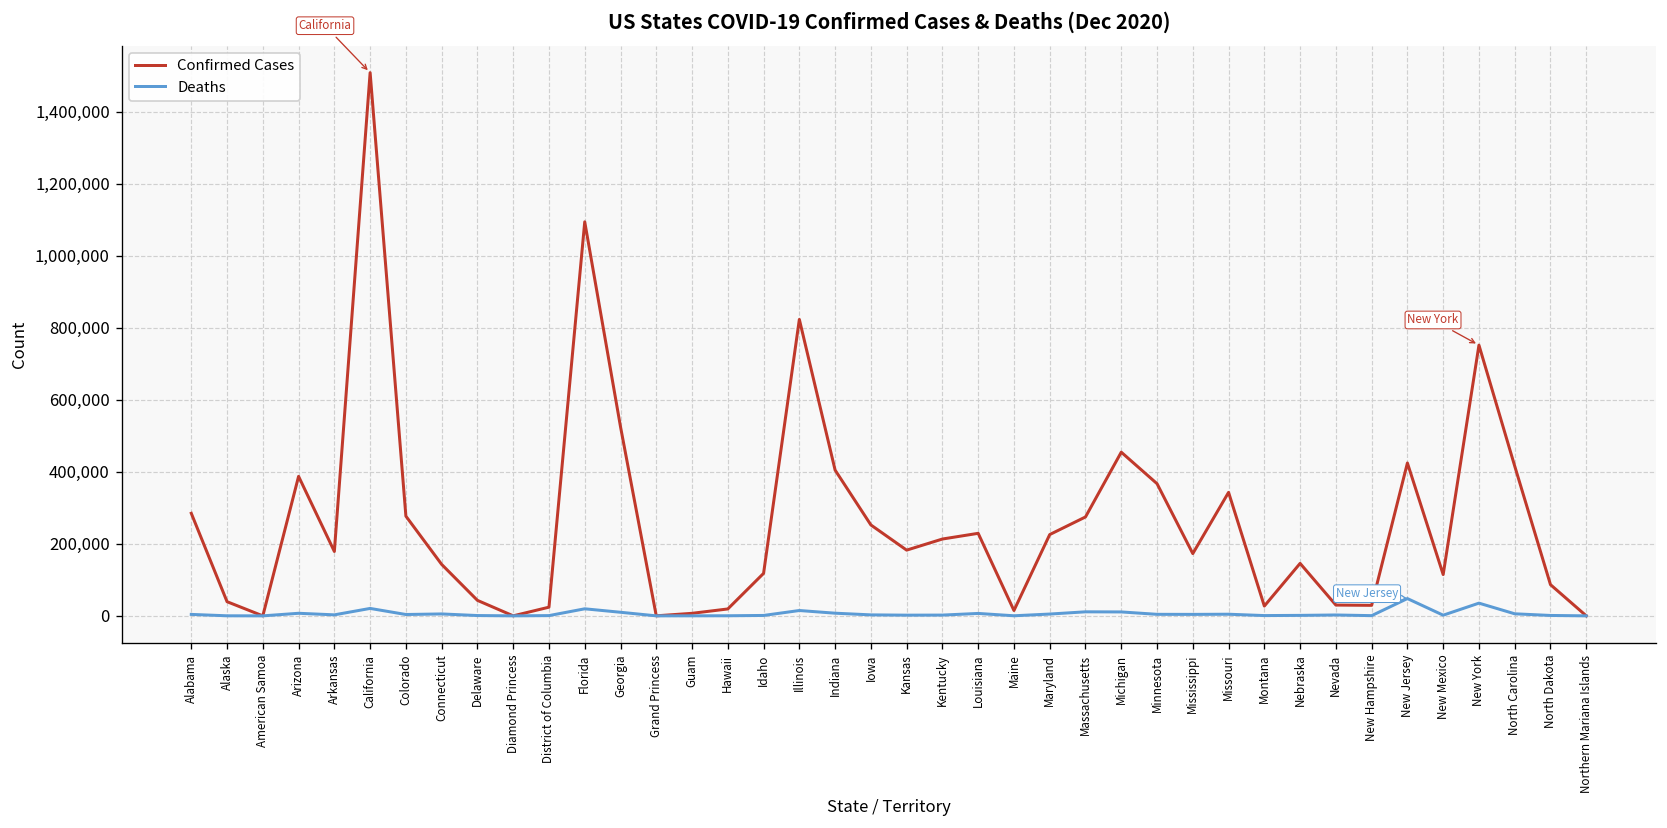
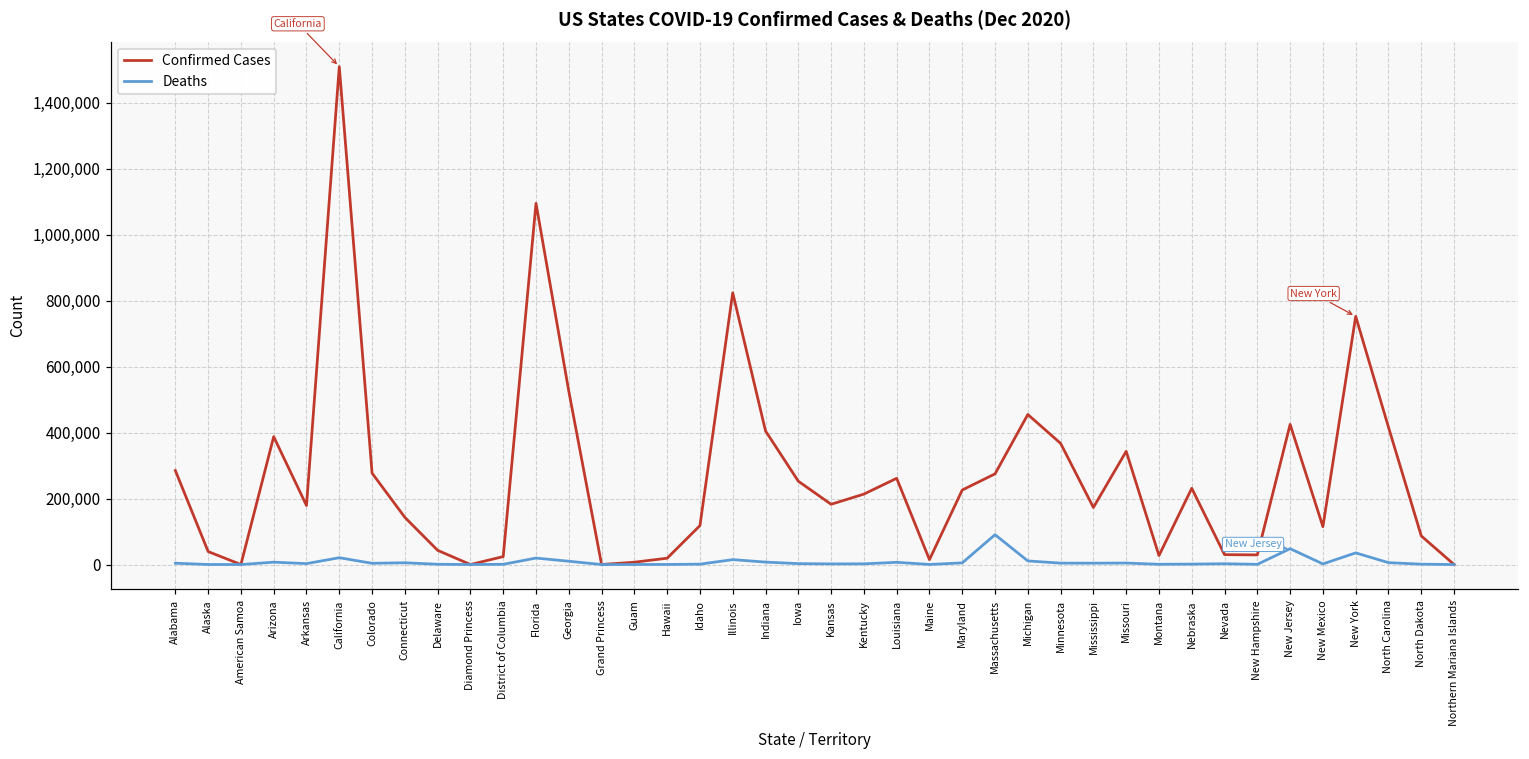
Confirmed Cases, Louisiana: 230,000 -> 260,000
Deaths, Massachusetts: 10,000 -> 90,000
Confirmed Cases, Nebraska: 150,000 -> 230,000
